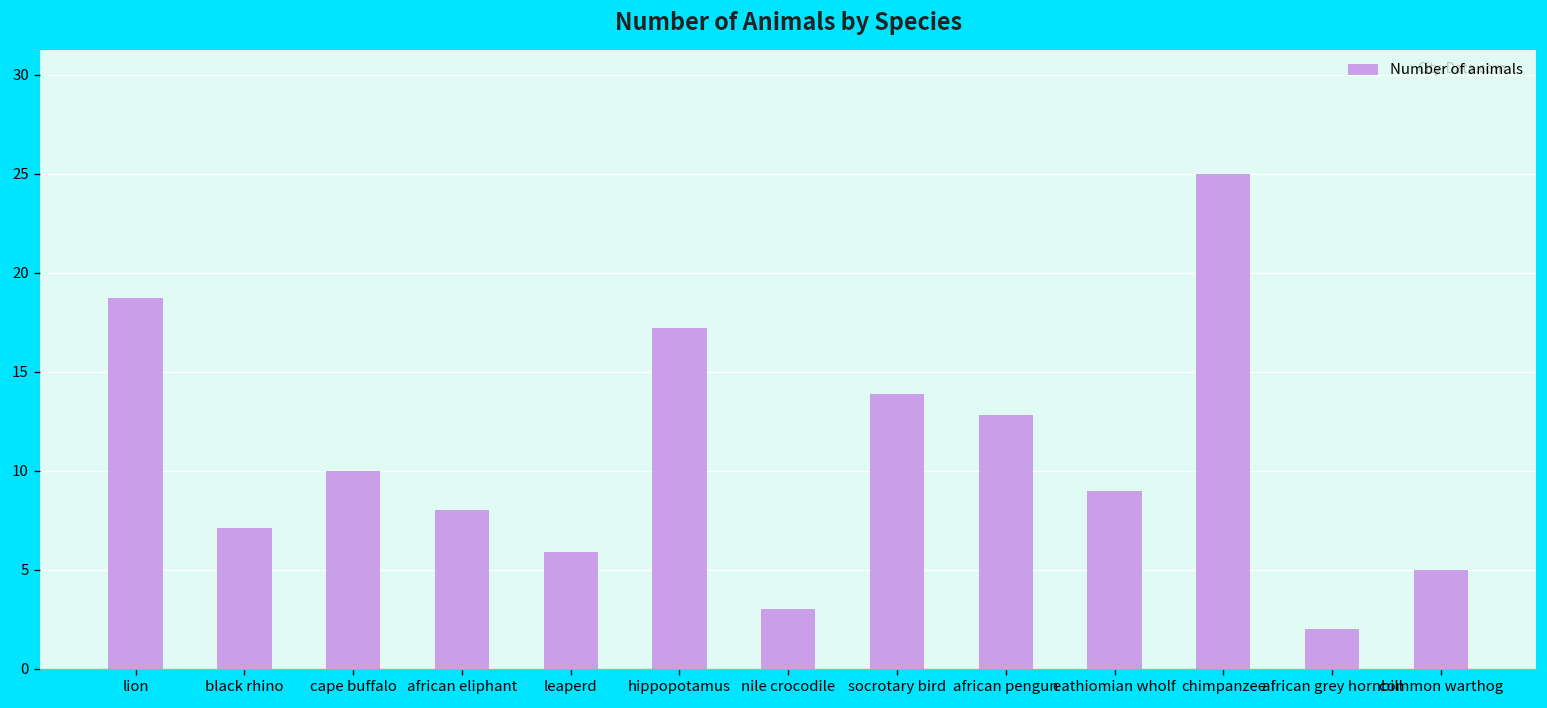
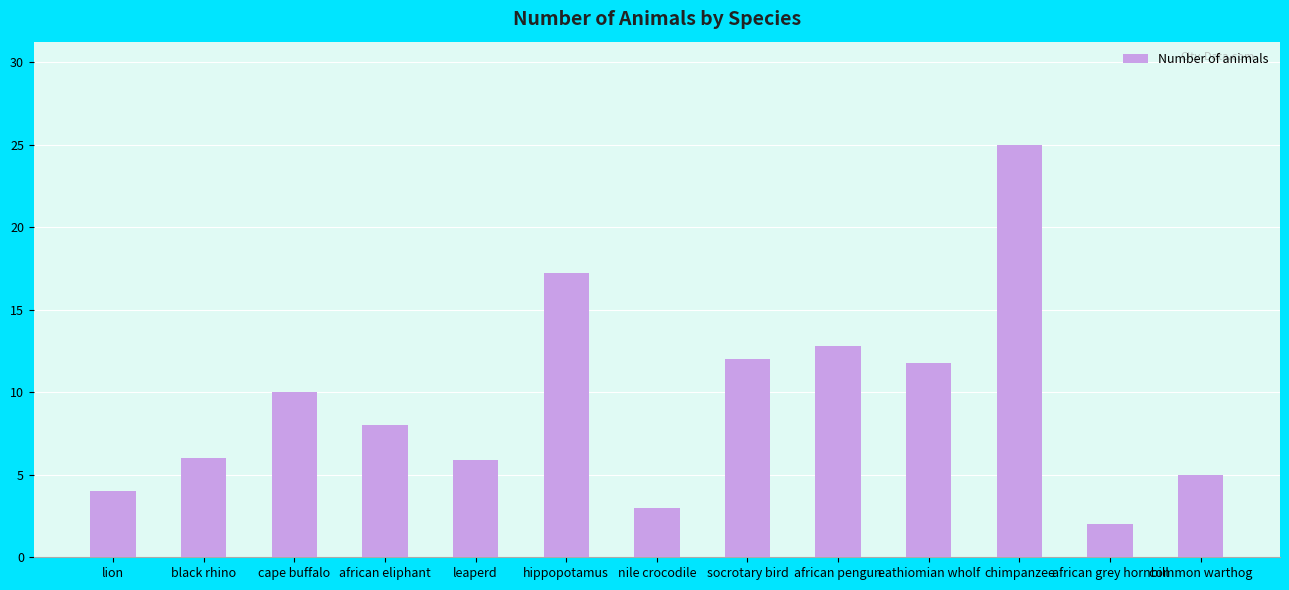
lion: 18.7 -> 4.0
black rhino: 7.1 -> 6.0
socrotary bird: 13.9 -> 12.0
eathiomian wholf: 9.0 -> 11.8
